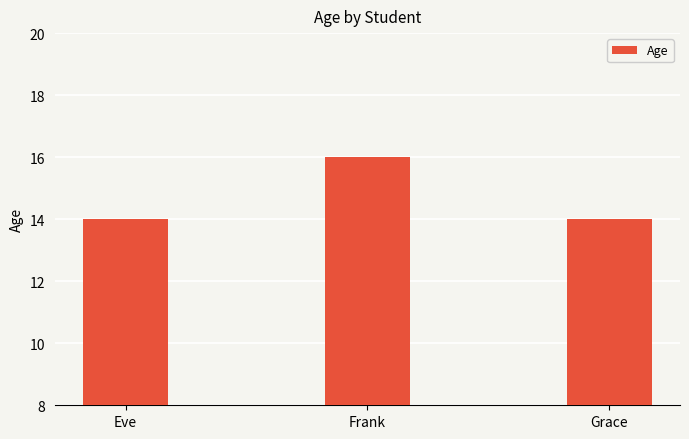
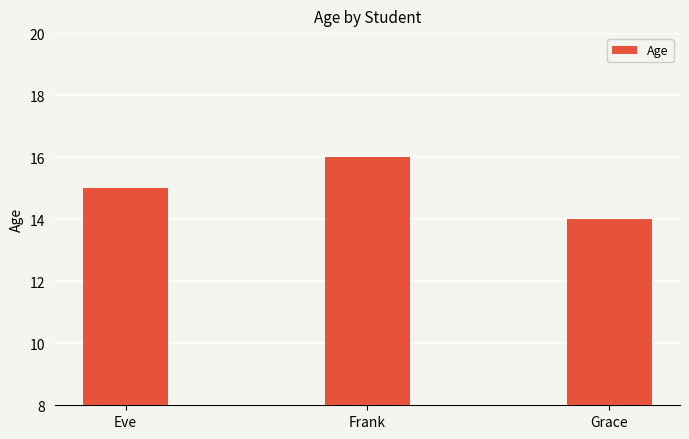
Eve: 14 -> 15
